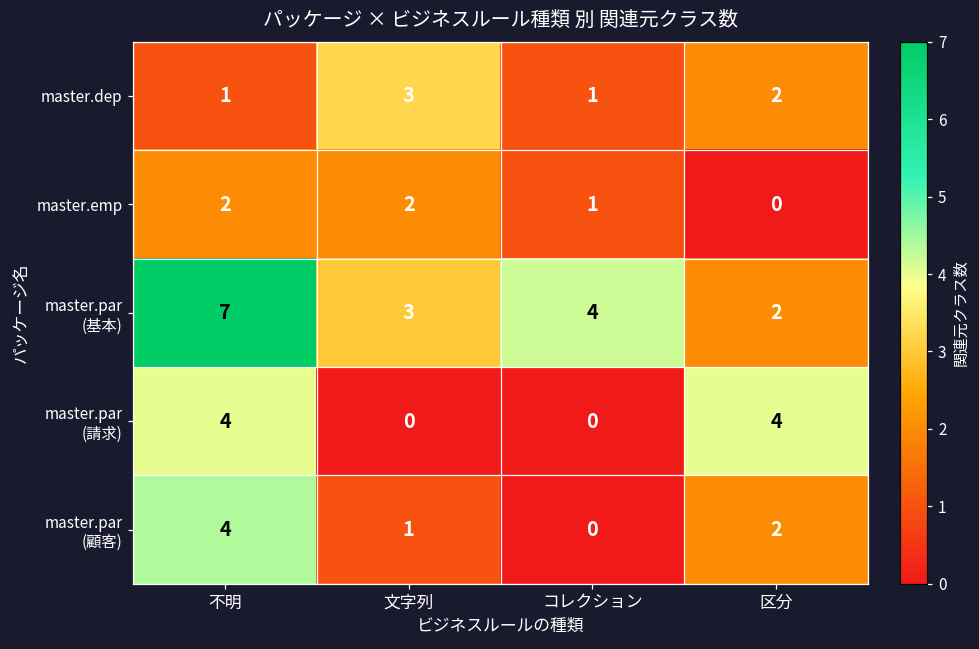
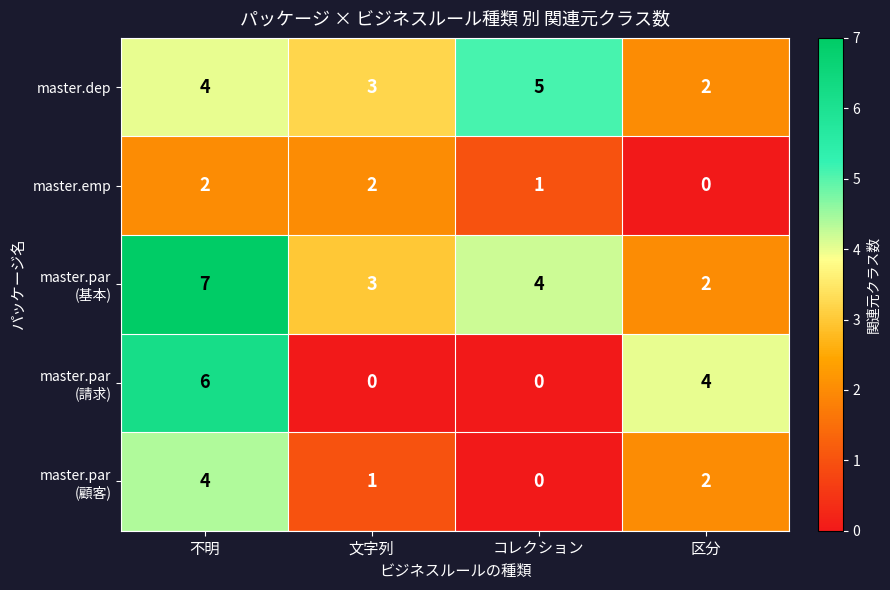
master.dep, 不明: 1 -> 4
master.dep, コレクション: 1 -> 5
master.par (請求), 不明: 4 -> 6
